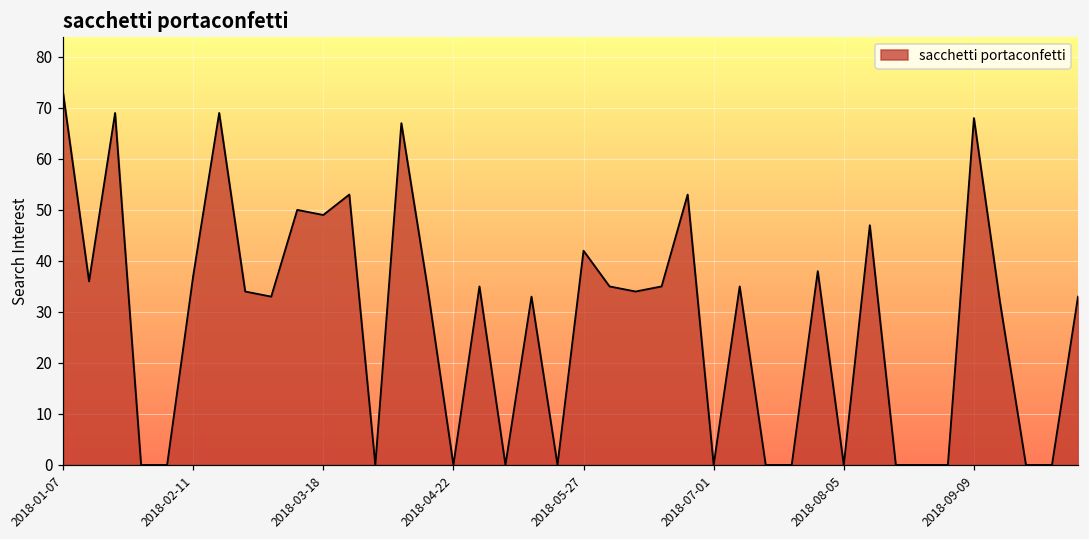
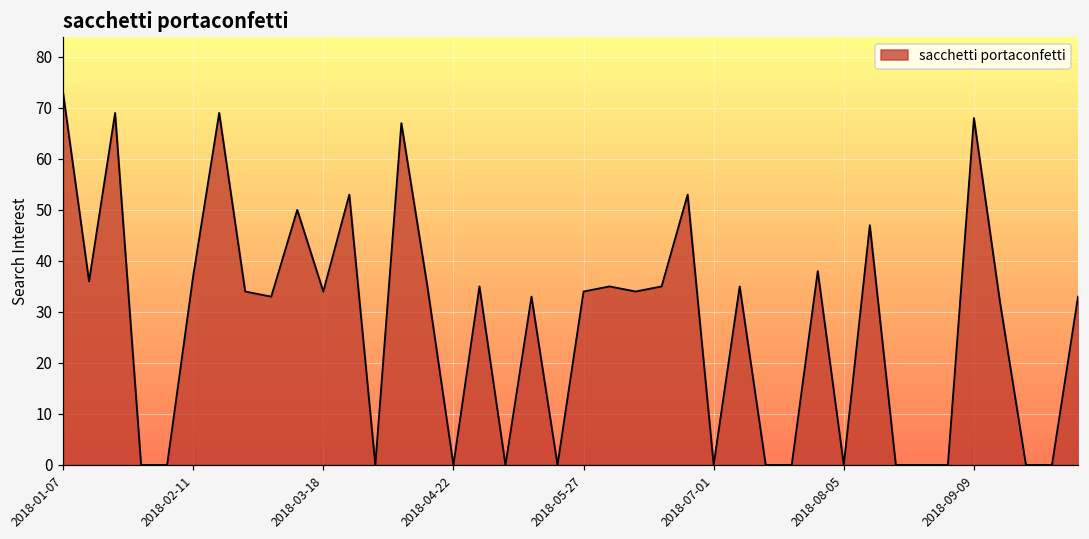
2018-03-18: 49 -> 34
2018-05-27: 42 -> 34
